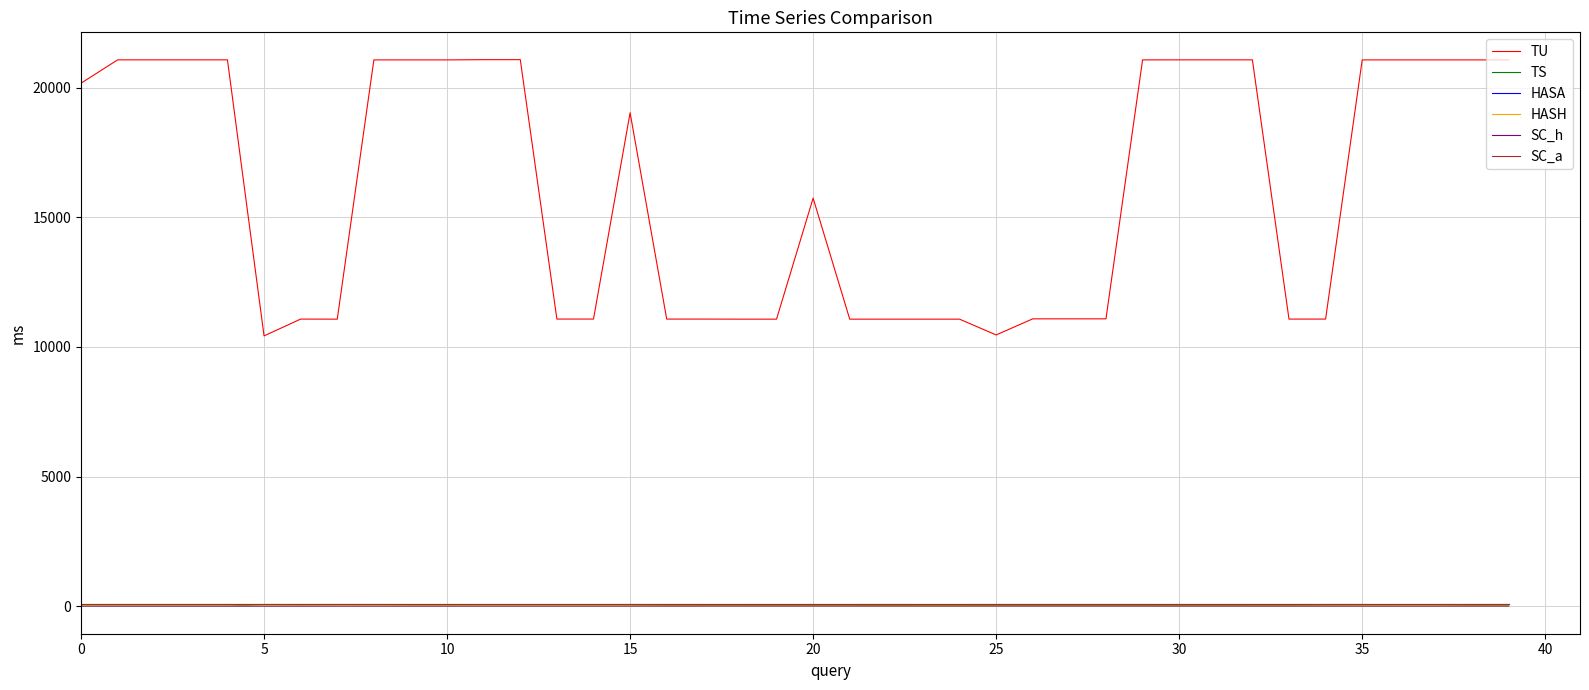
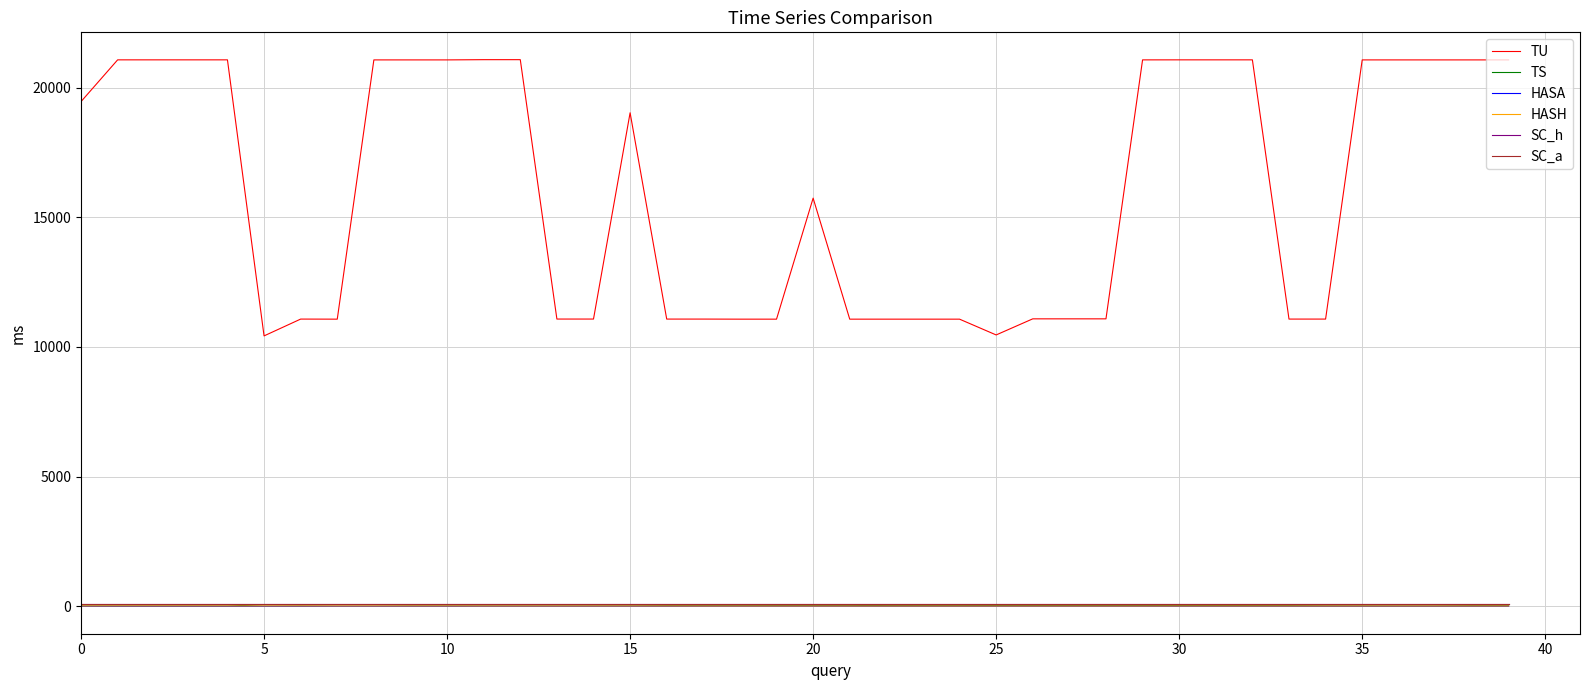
TU, 0: 20200 -> 19500
